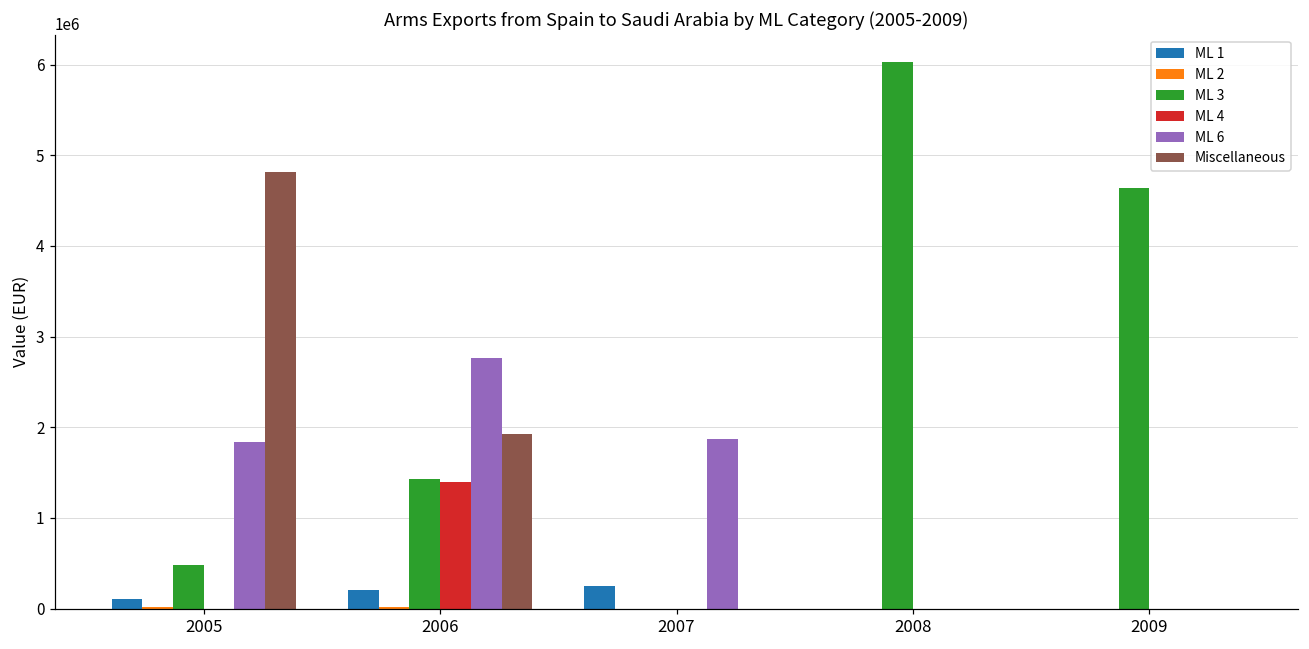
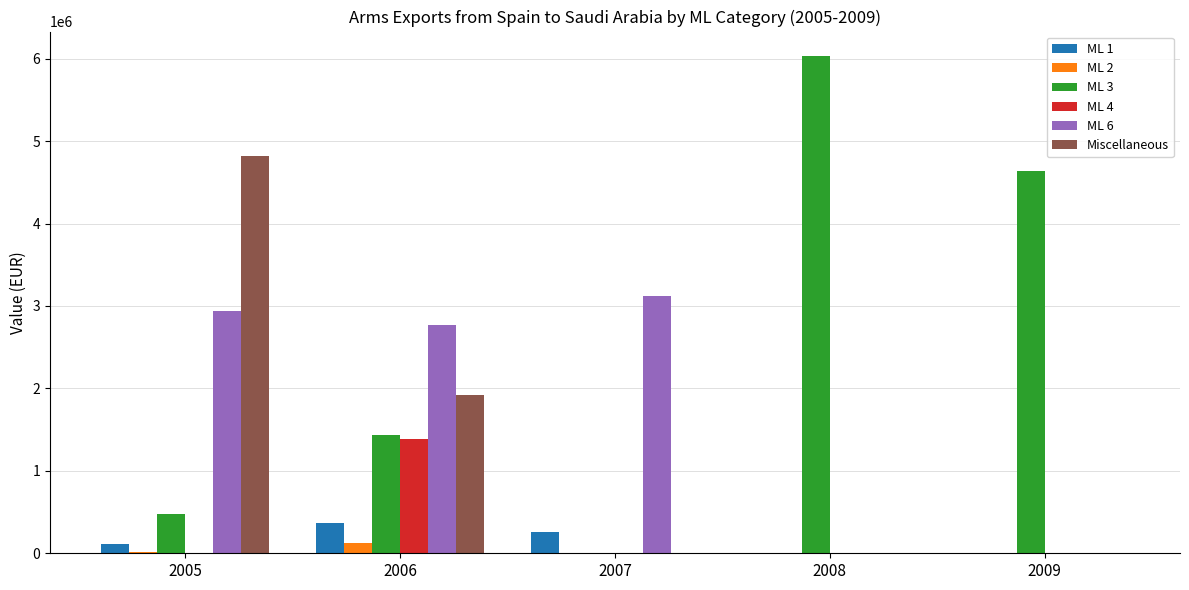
ML 6, 2005: 1800000 -> 2900000
ML 1, 2006: 200000 -> 400000
ML 2, 2006: 0 -> 100000
ML 6, 2007: 1900000 -> 3100000
